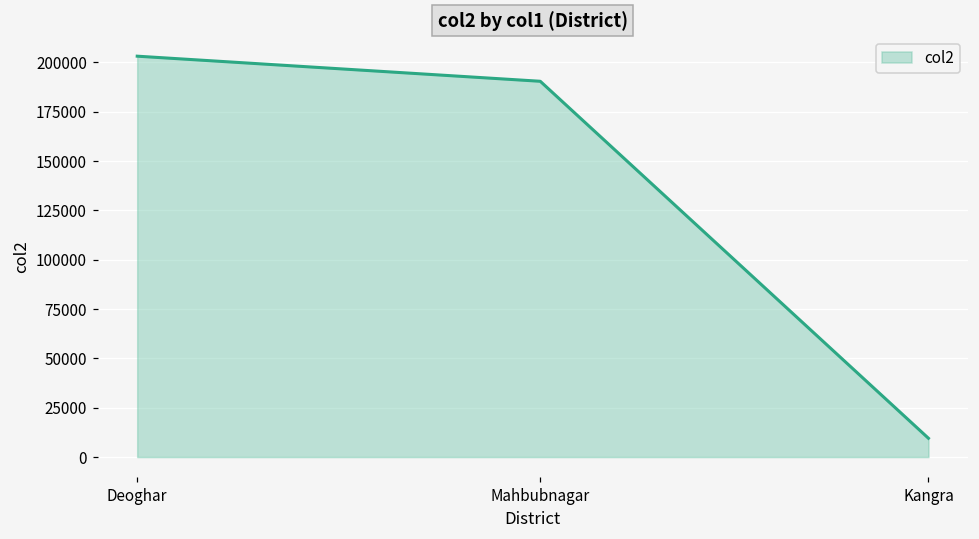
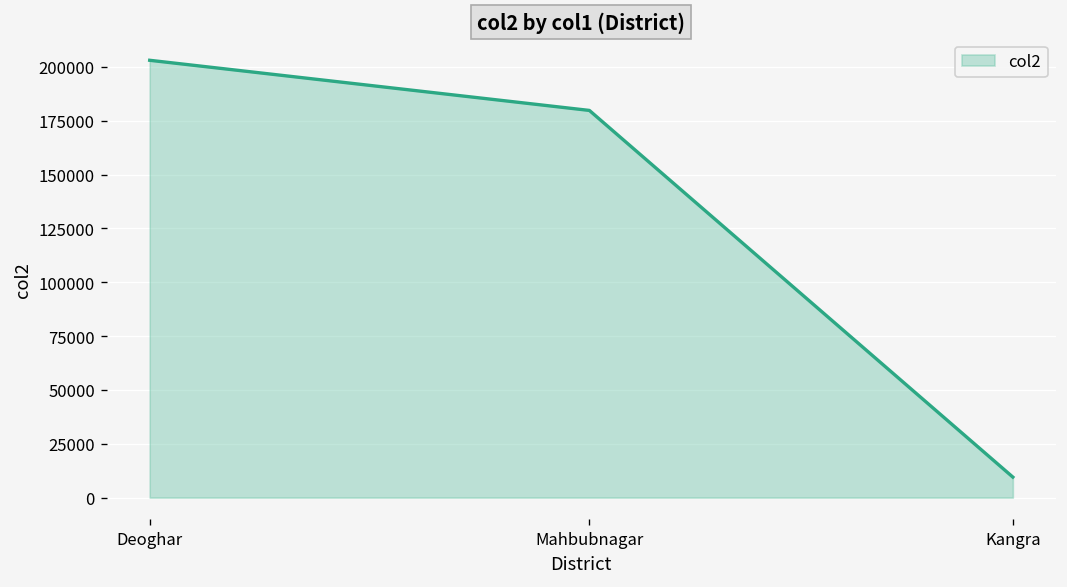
Mahbubnagar: 190000 -> 180000
